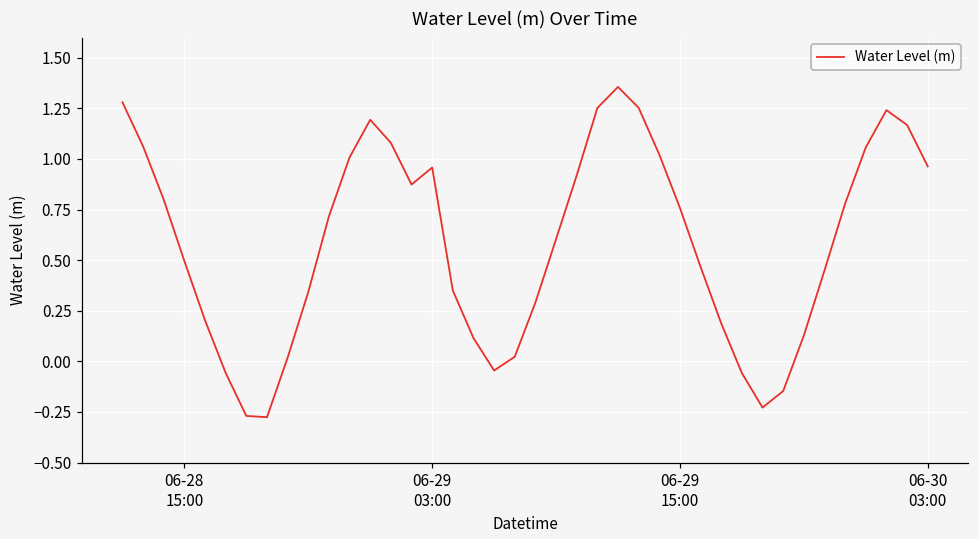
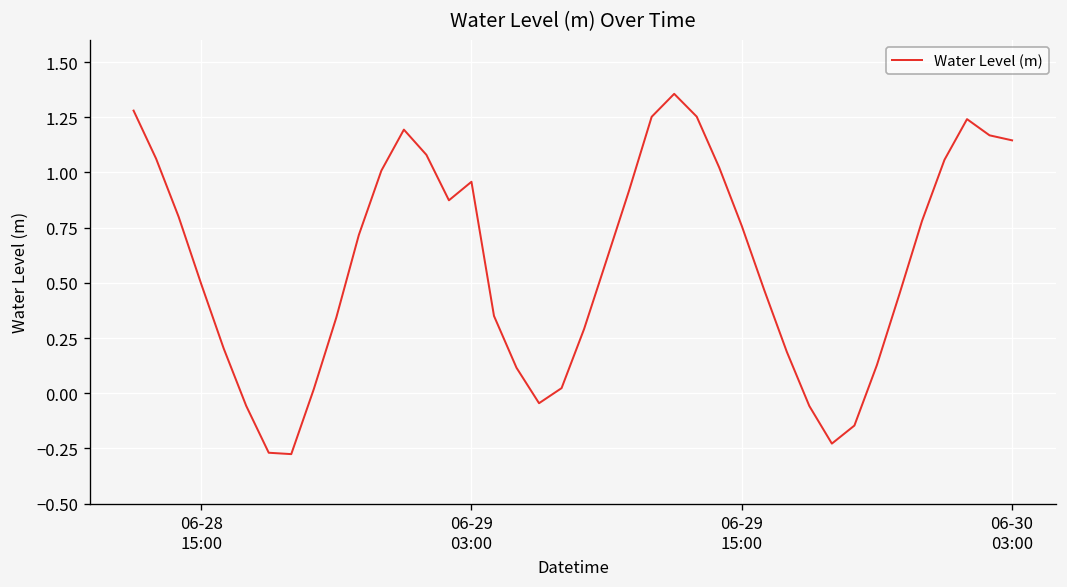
06-30 03:00: 0.96 -> 1.15
